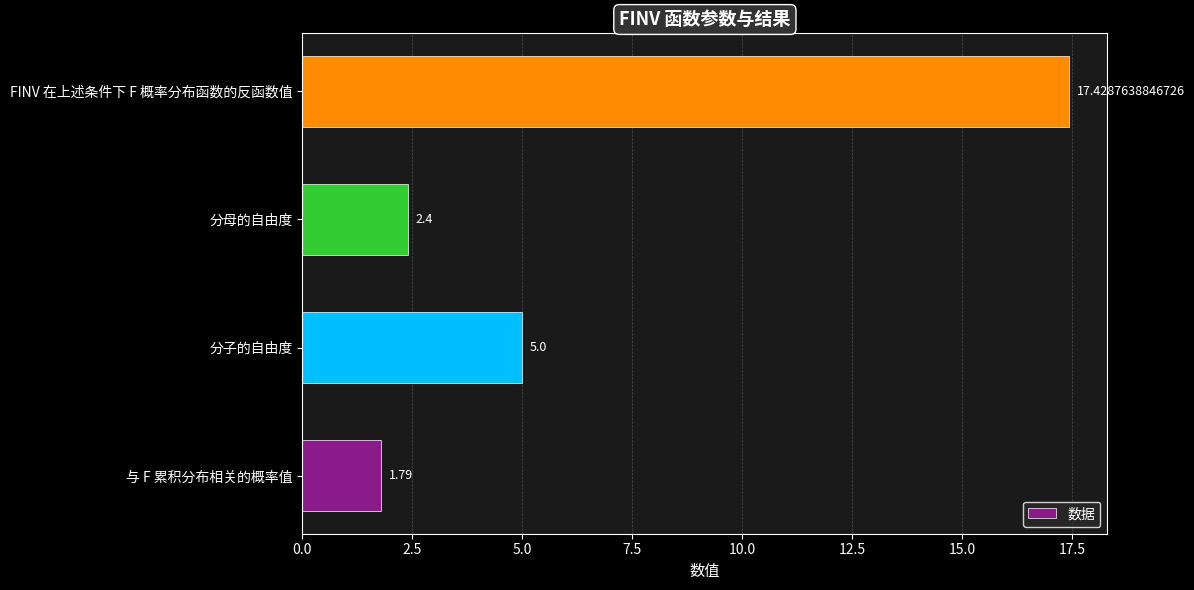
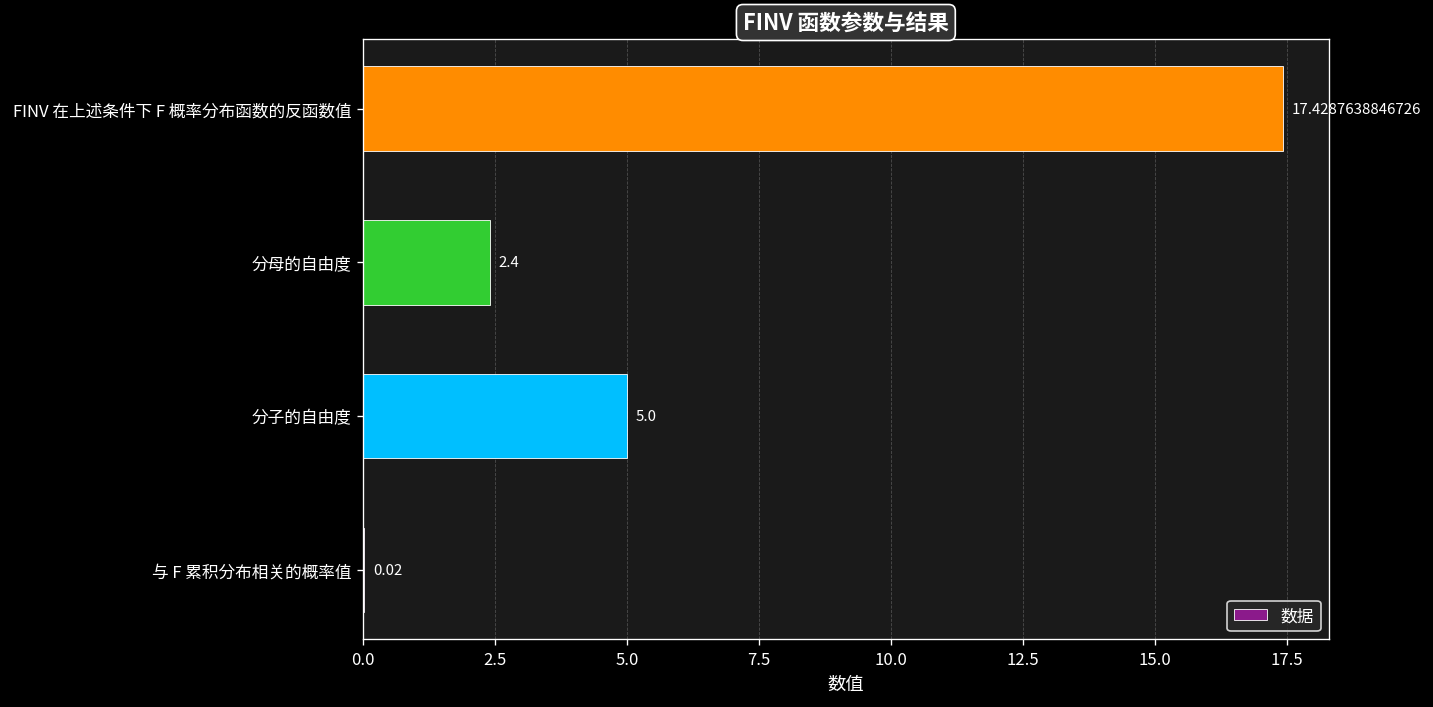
与 F 累积分布相关的概率值: 1.79 -> 0.02
